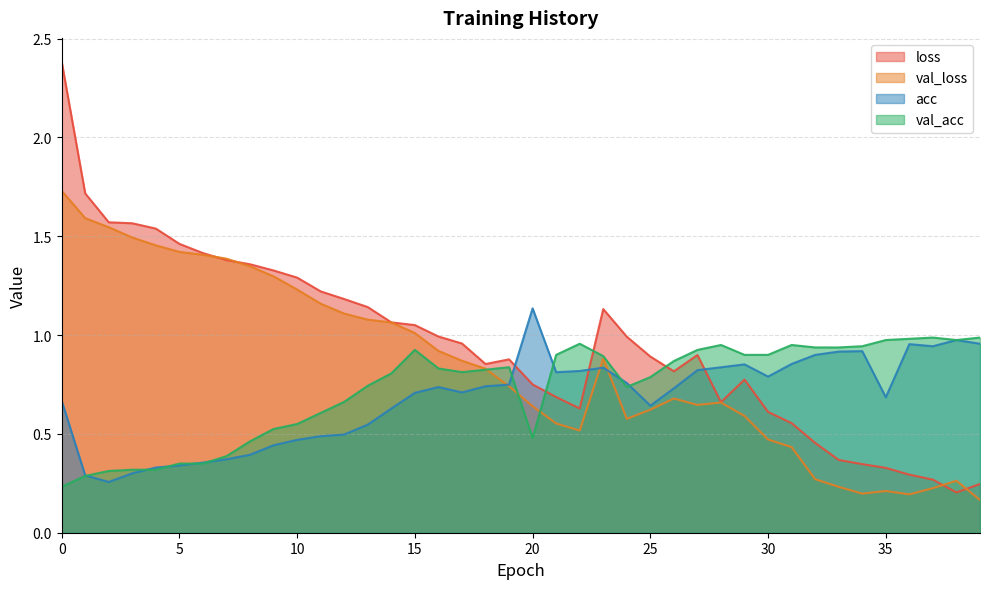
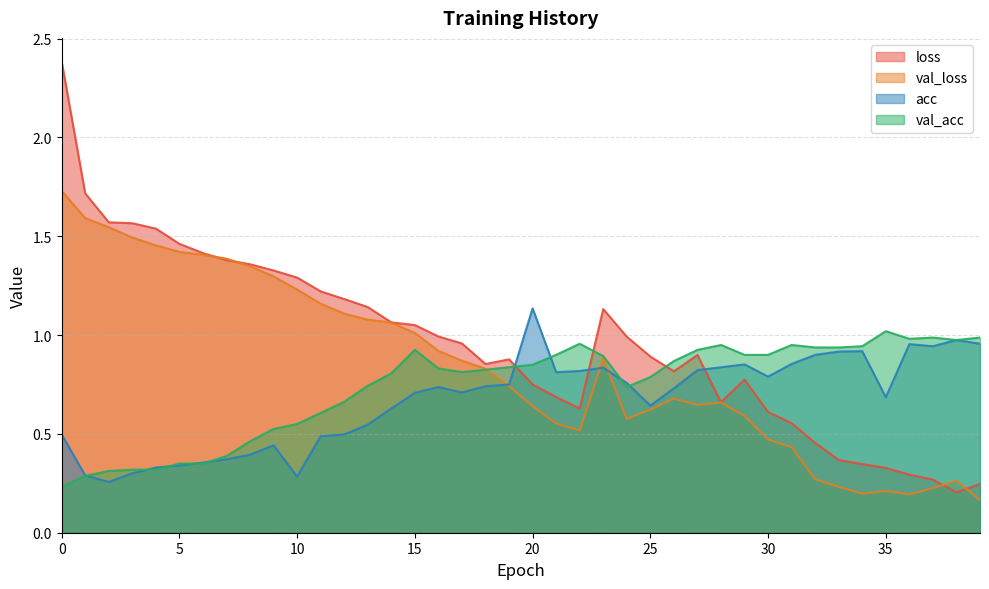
acc, 0: 0.67 -> 0.50
acc, 10: 0.47 -> 0.28
val_acc, 20: 0.48 -> 0.85
val_acc, 35: 0.98 -> 1.02
